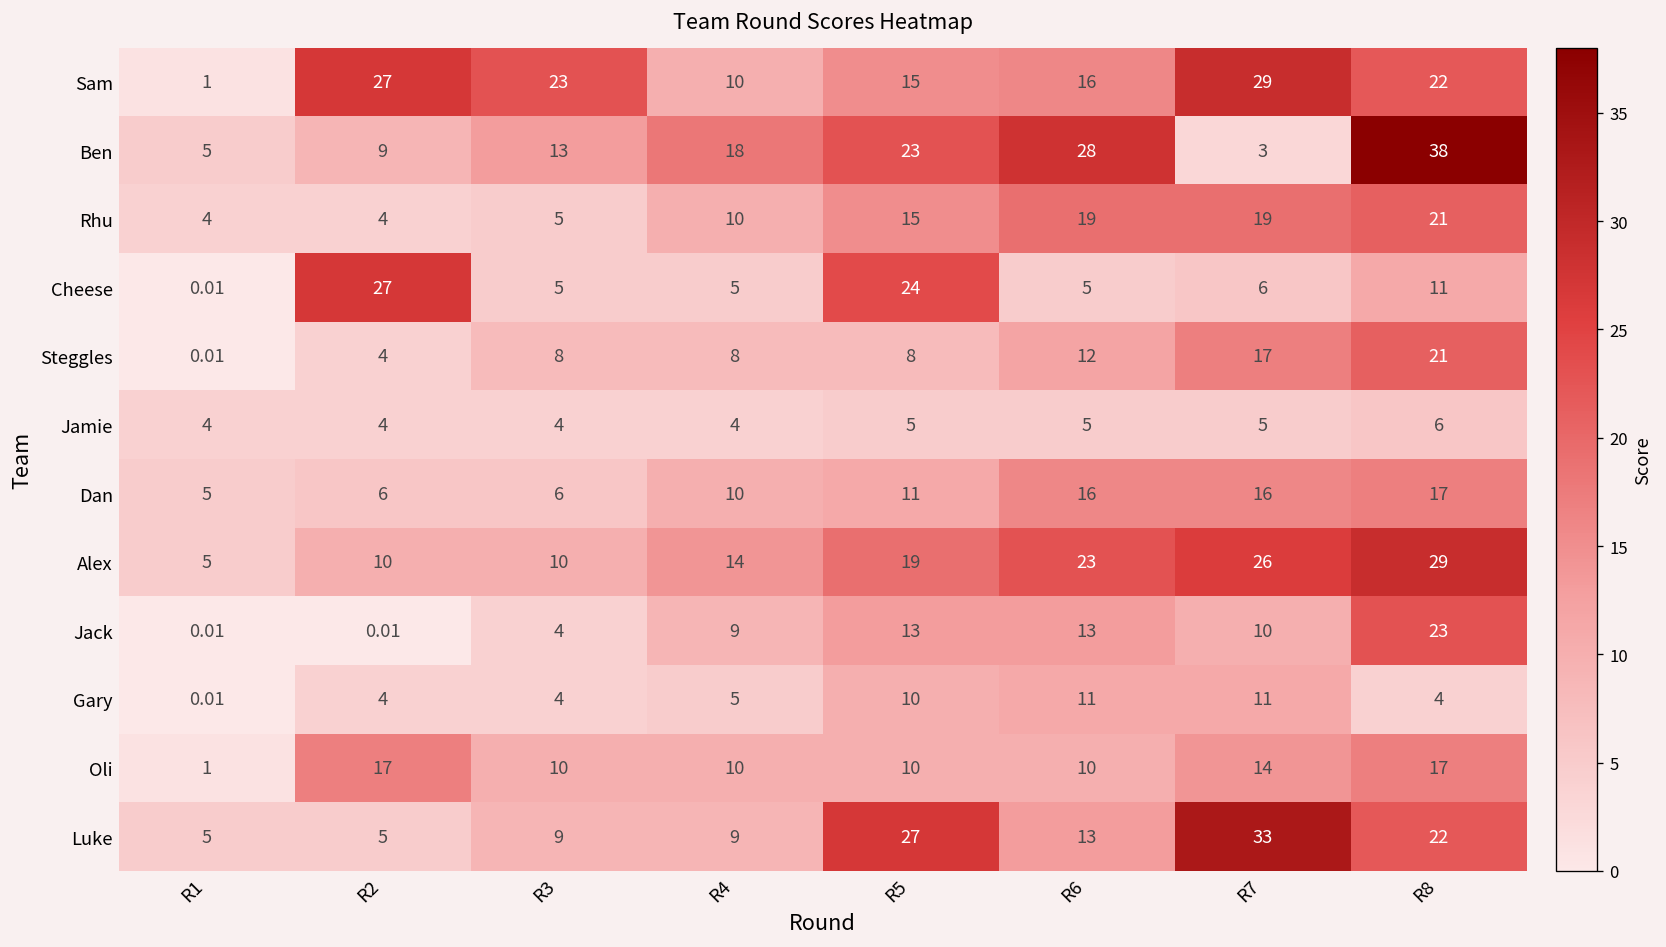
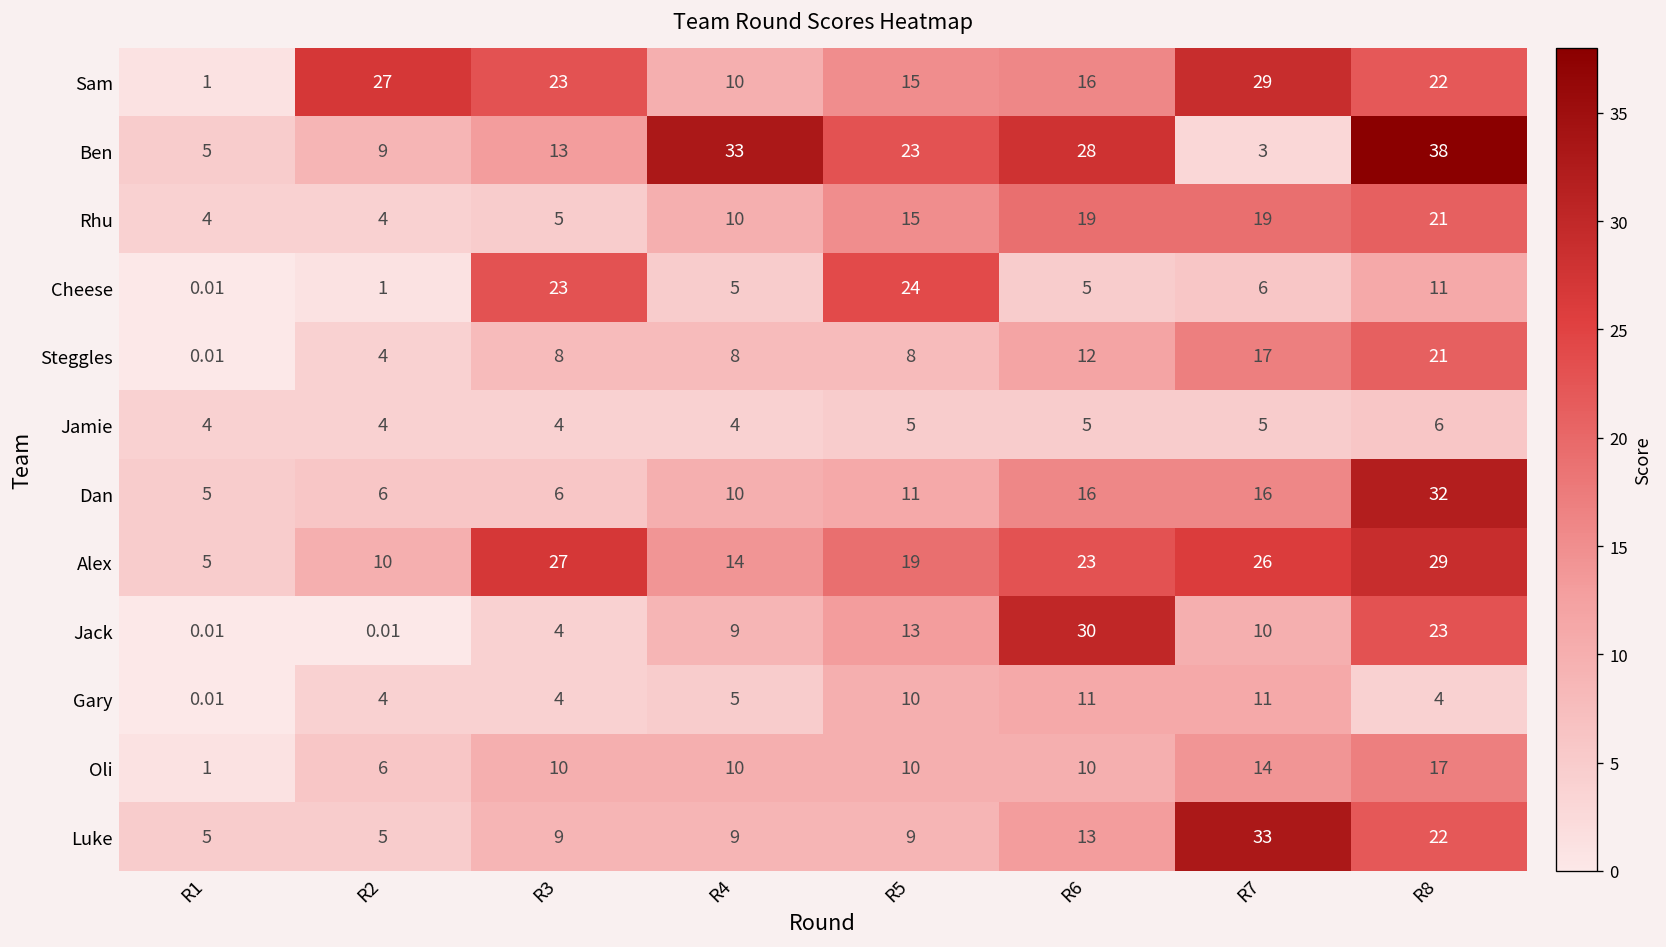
Ben, R4: 18 -> 33
Cheese, R2: 27 -> 1
Cheese, R3: 5 -> 23
Dan, R8: 17 -> 32
Alex, R3: 10 -> 27
Jack, R6: 13 -> 30
Oli, R2: 17 -> 6
Luke, R5: 27 -> 9
